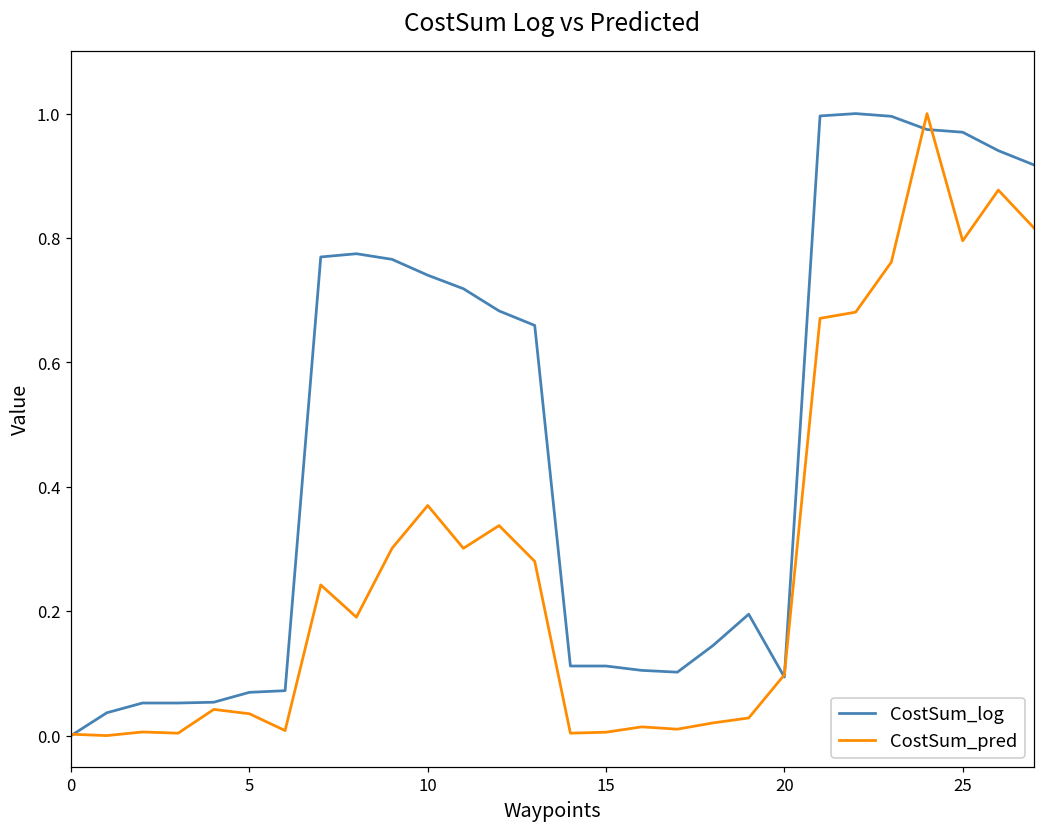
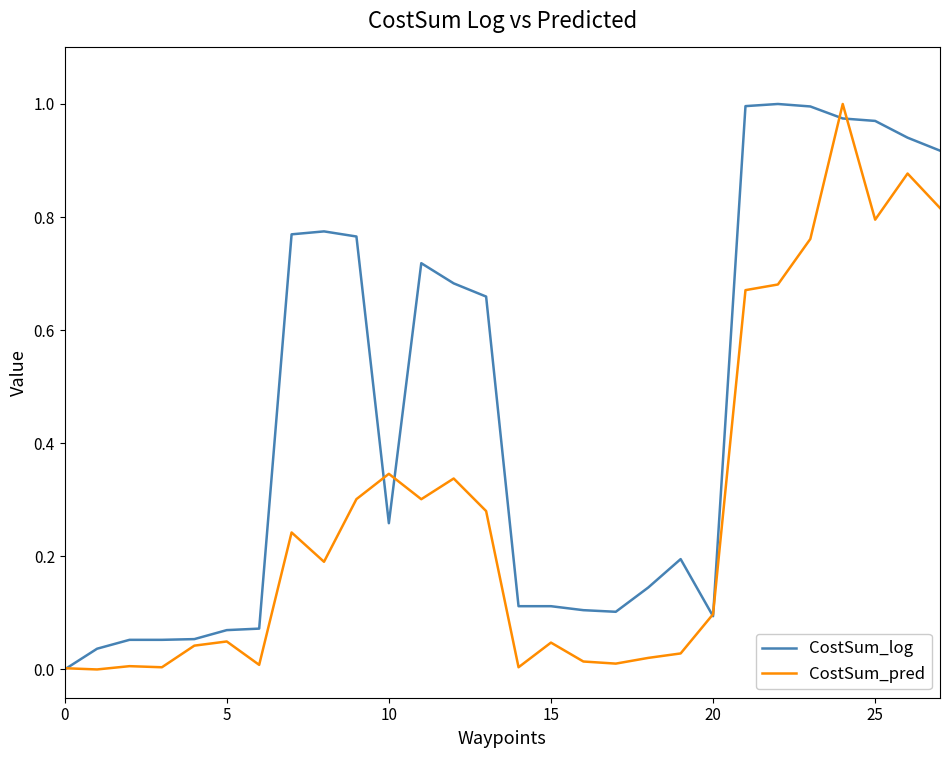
CostSum_pred, 5: 0.04 -> 0.05
CostSum_log, 10: 0.74 -> 0.26
CostSum_pred, 10: 0.37 -> 0.35
CostSum_pred, 15: 0.01 -> 0.05
